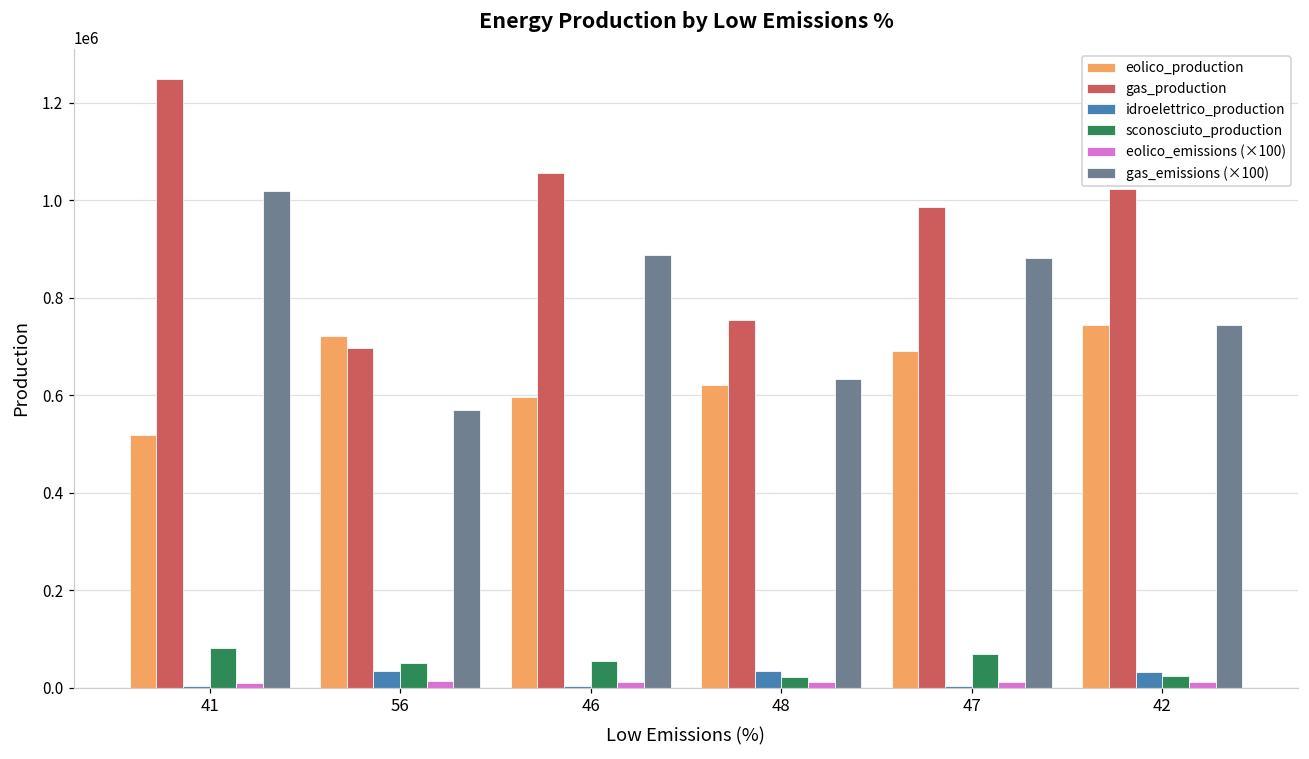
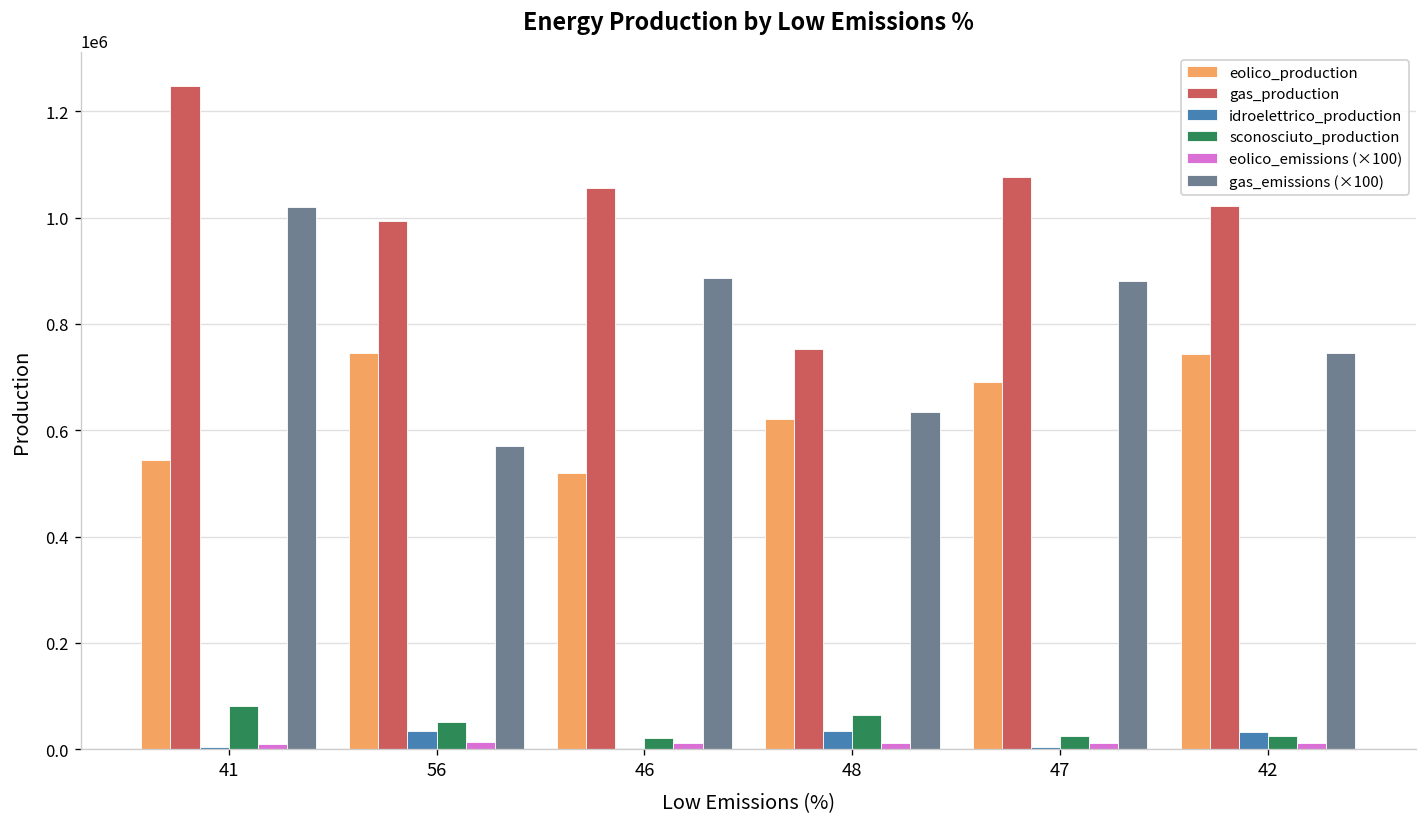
eolico_production, 41: 520000 -> 540000
eolico_production, 56: 720000 -> 750000
gas_production, 56: 700000 -> 990000
eolico_production, 46: 600000 -> 520000
sconosciuto_production, 46: 50000 -> 20000
sconosciuto_production, 48: 20000 -> 60000
gas_production, 47: 990000 -> 1080000
sconosciuto_production, 47: 70000 -> 20000
